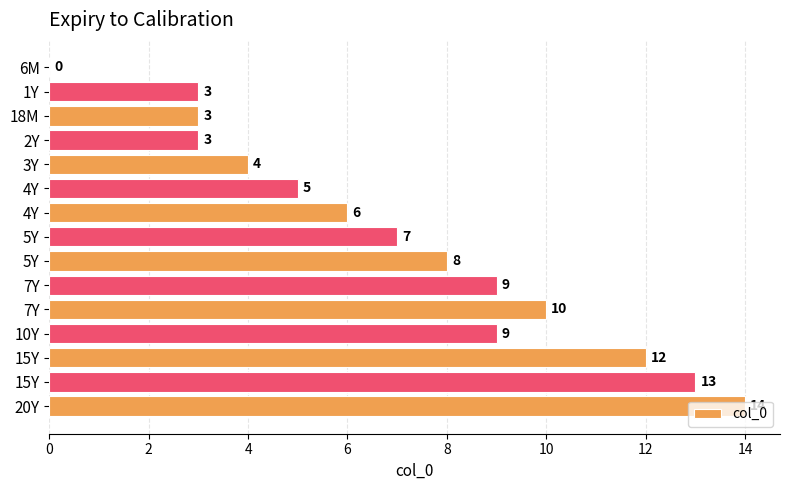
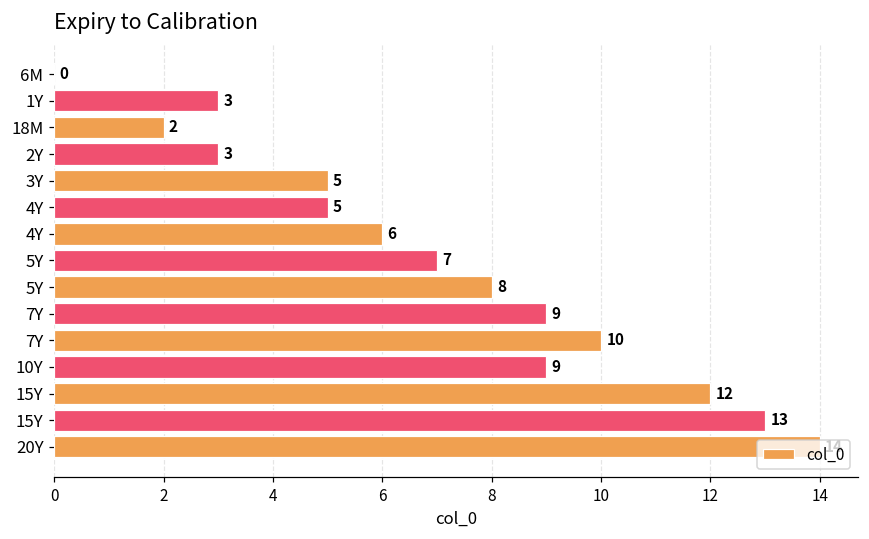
18M: 3 -> 2
3Y: 4 -> 5
